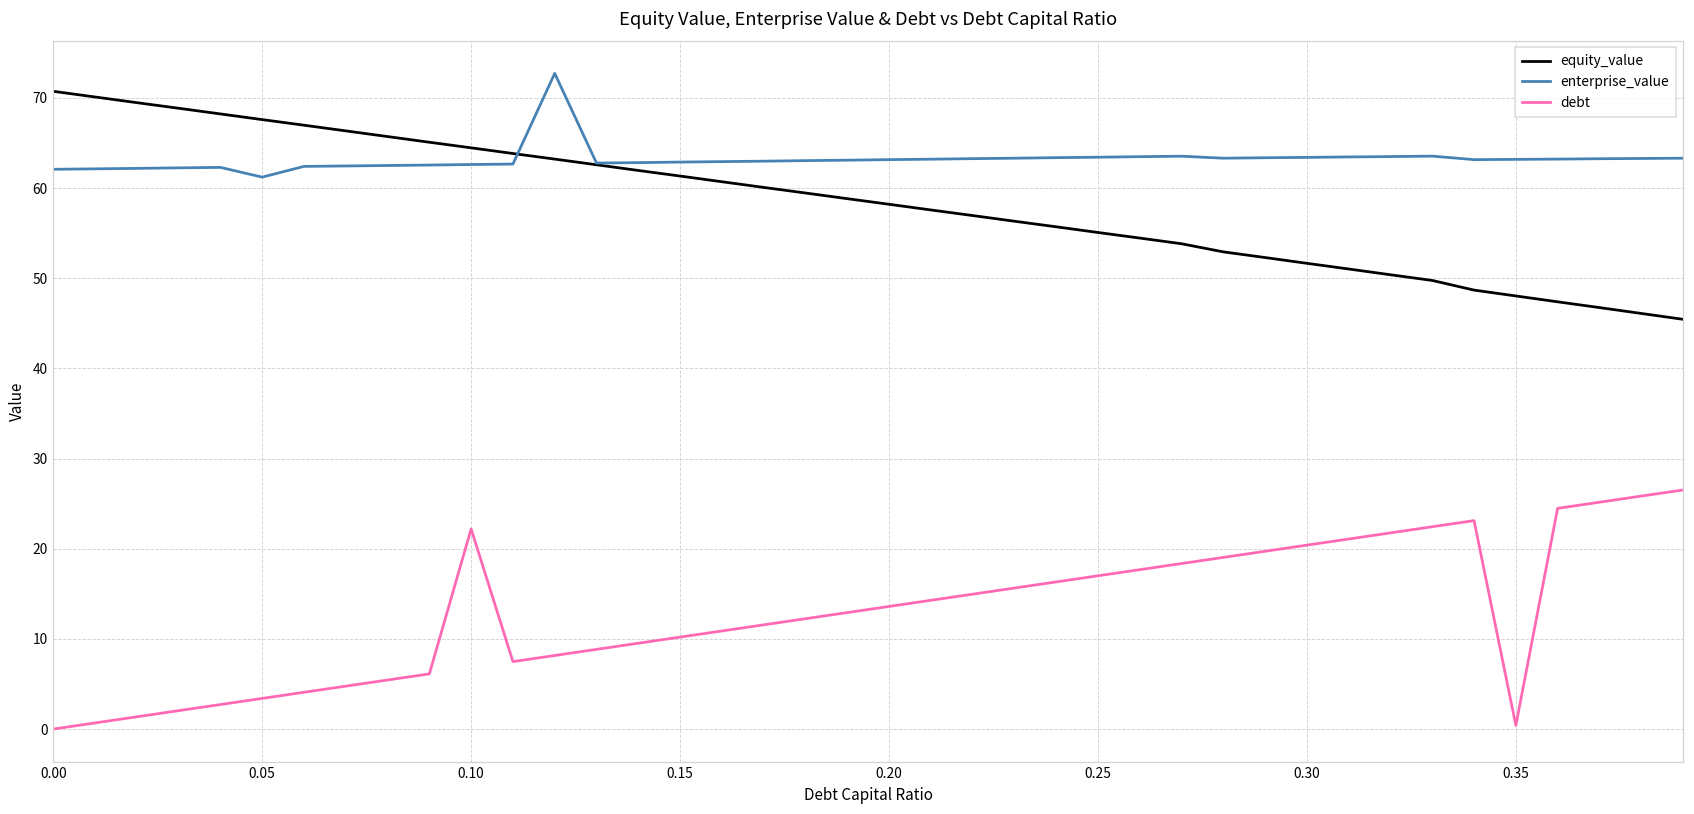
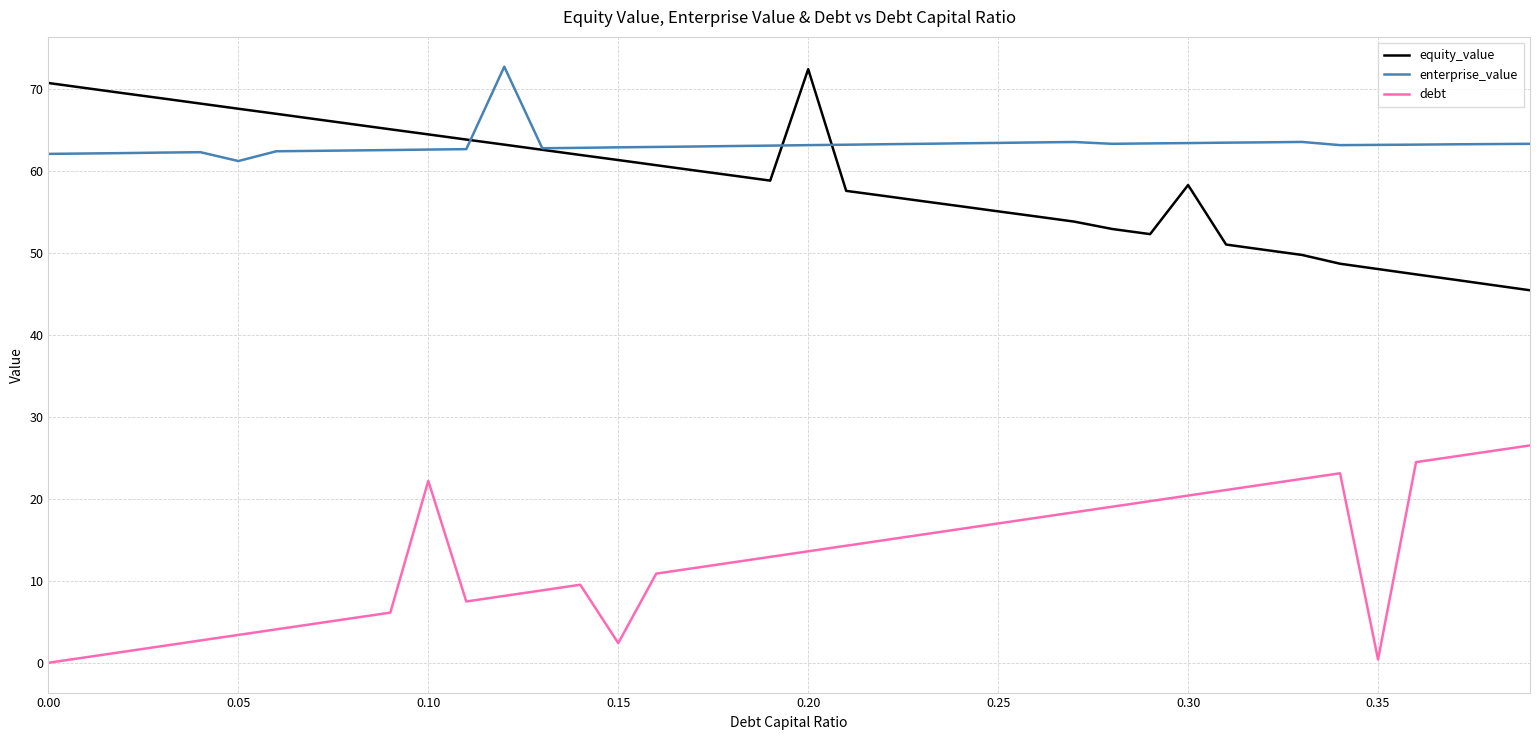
debt, 0.15: 10 -> 2
equity_value, 0.20: 58 -> 72
equity_value, 0.30: 52 -> 58
